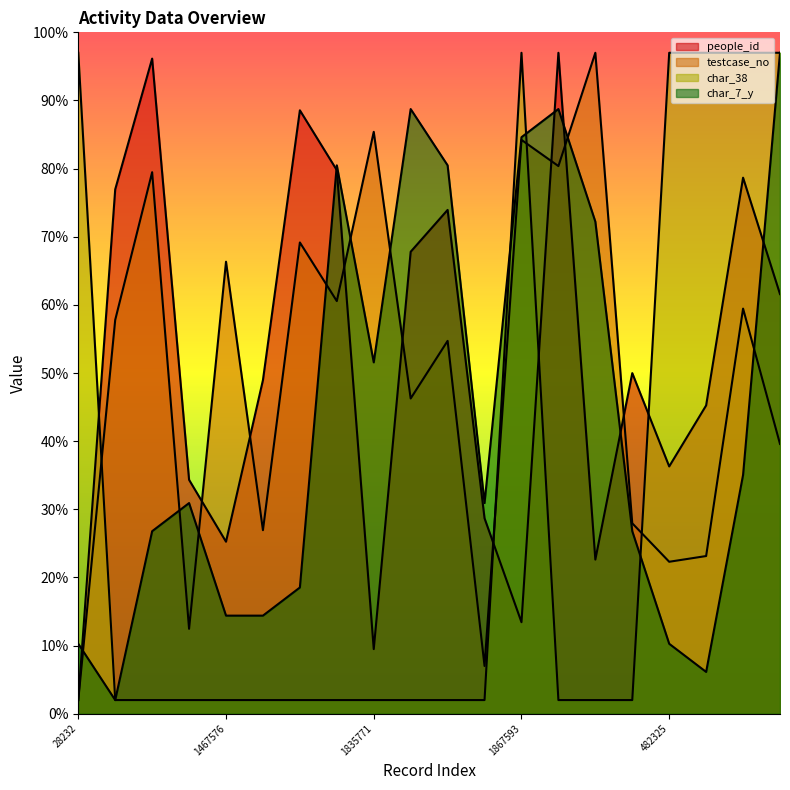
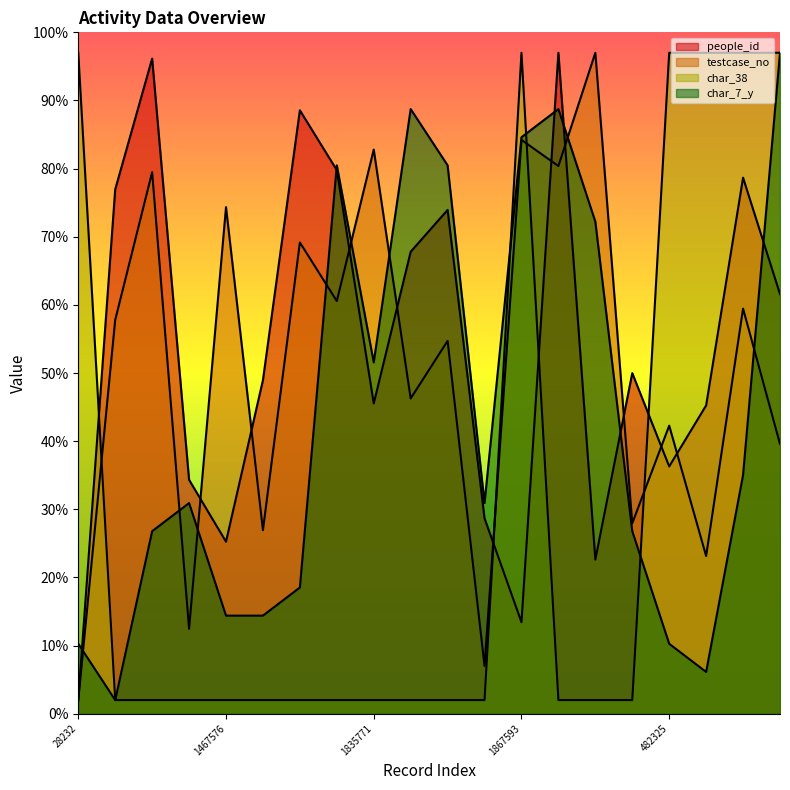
testcase_no, 1467576: 66% -> 74%
people_id, 1835771: 9% -> 46%
testcase_no, 1835771: 85% -> 83%
testcase_no, 482325: 22% -> 42%
